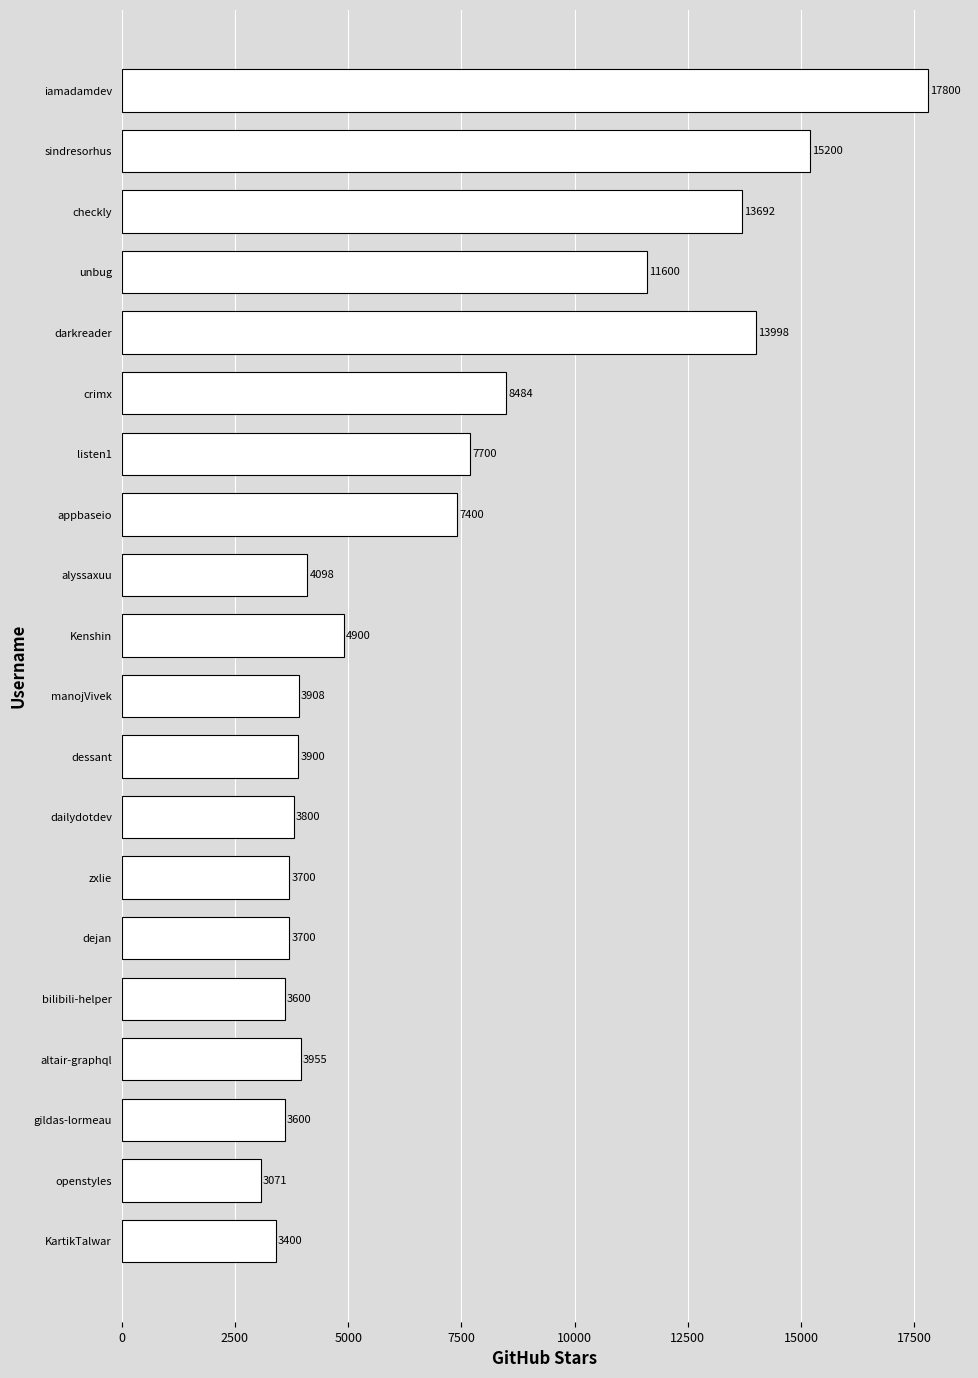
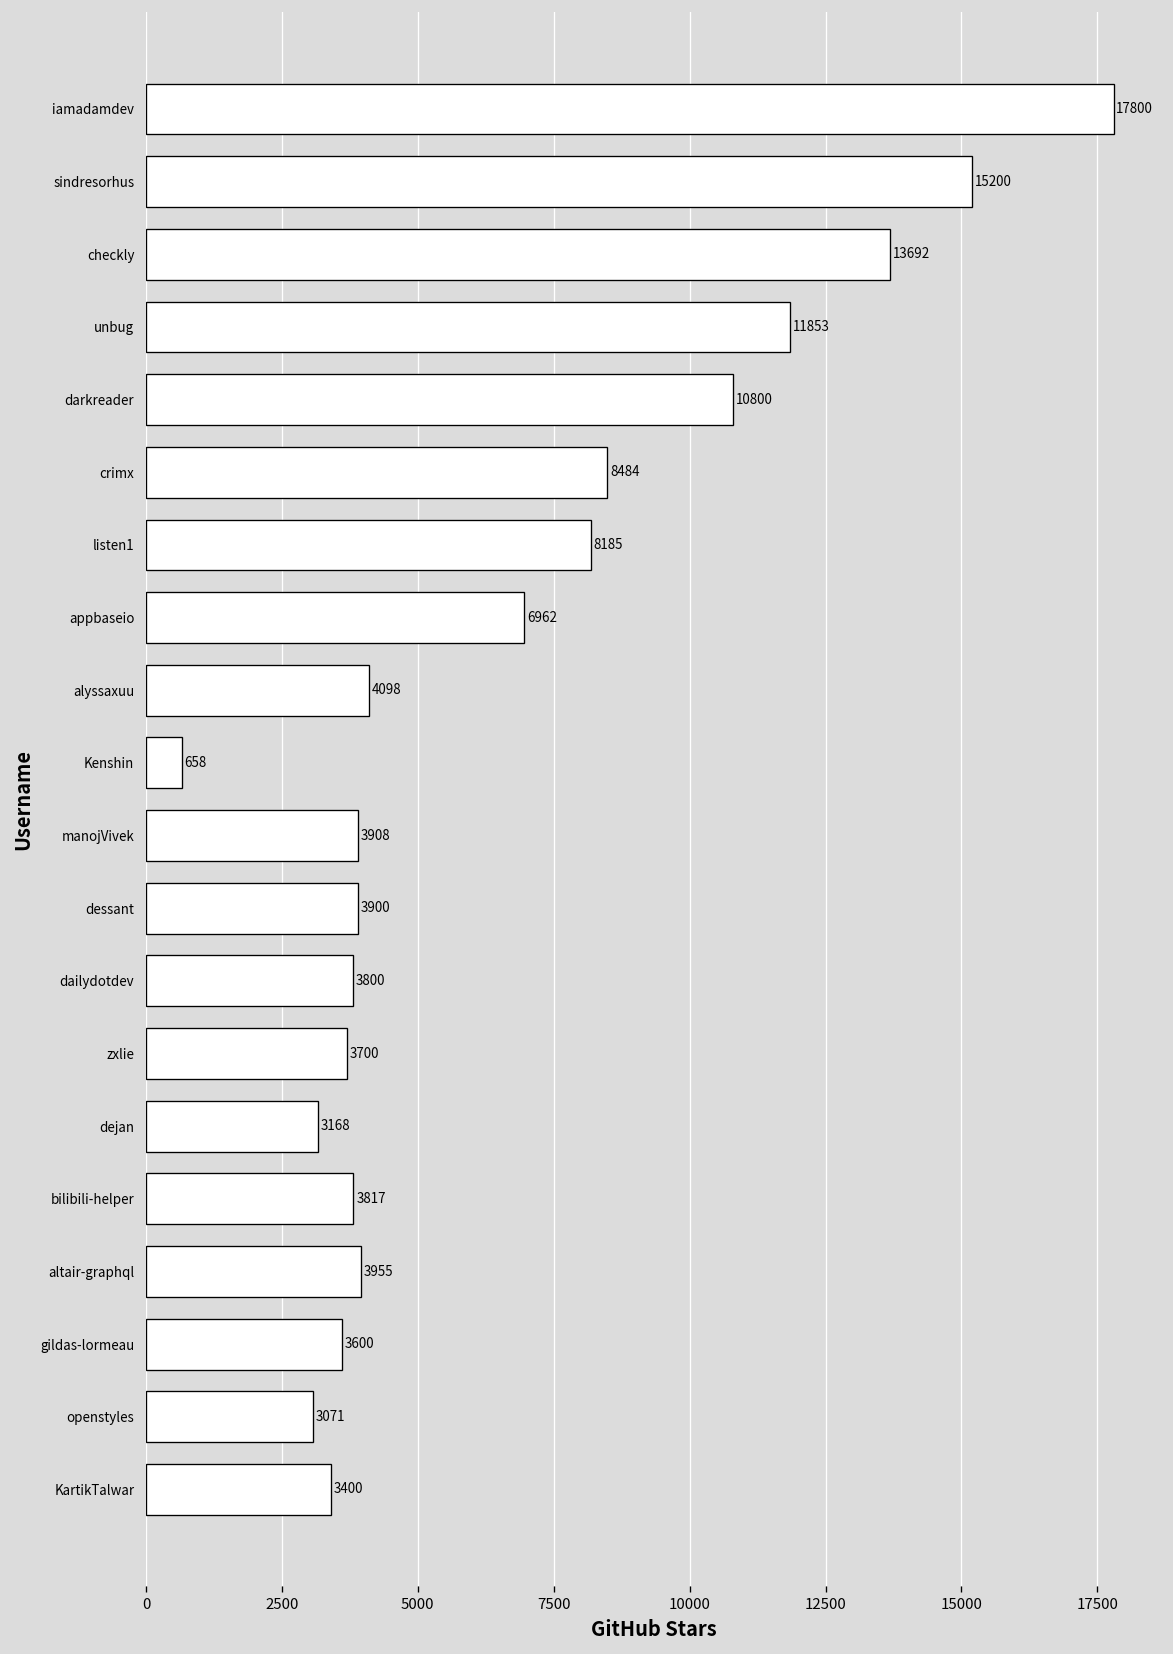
unbug: 11600 -> 11853
darkreader: 13998 -> 10800
listen1: 7700 -> 8185
appbaseio: 7400 -> 6962
Kenshin: 4900 -> 658
dejan: 3700 -> 3168
bilibili-helper: 3600 -> 3817
